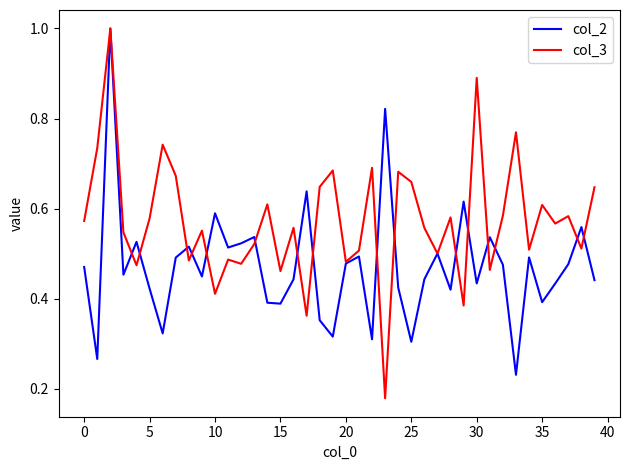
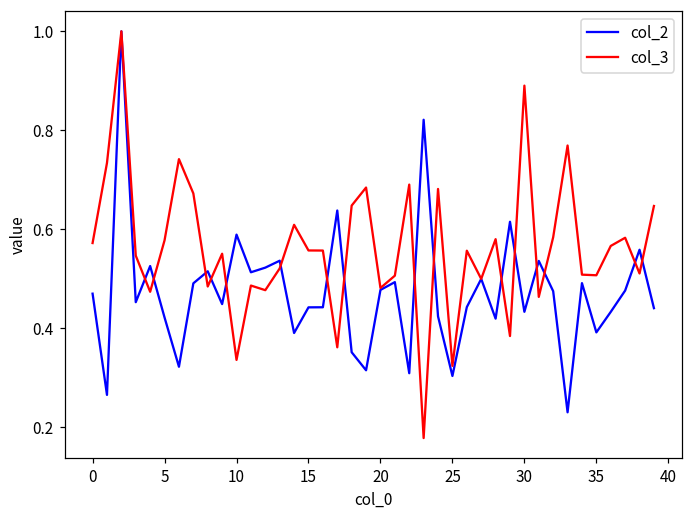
col_3, 10: 0.41 -> 0.34
col_2, 15: 0.39 -> 0.44
col_3, 15: 0.46 -> 0.56
col_3, 25: 0.66 -> 0.32
col_3, 35: 0.61 -> 0.51
